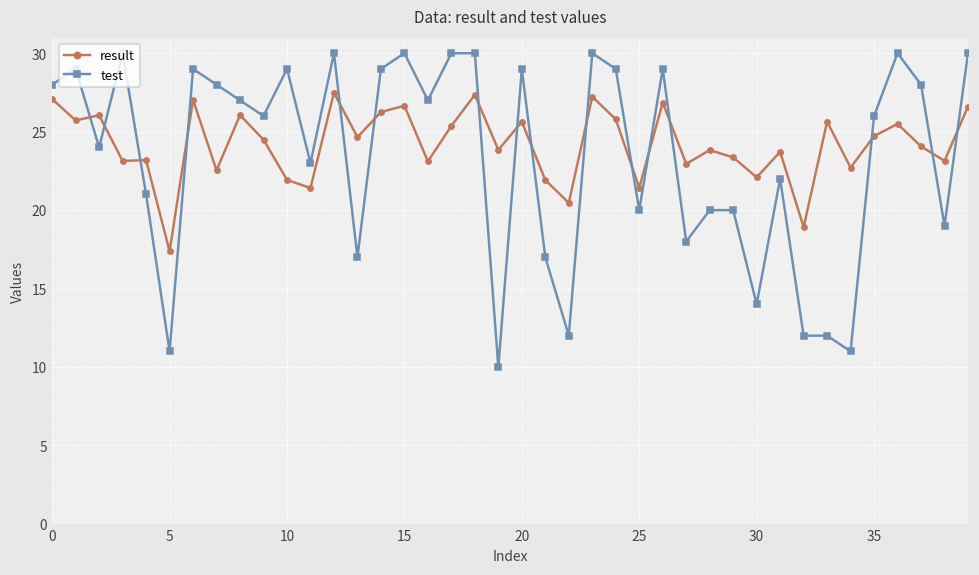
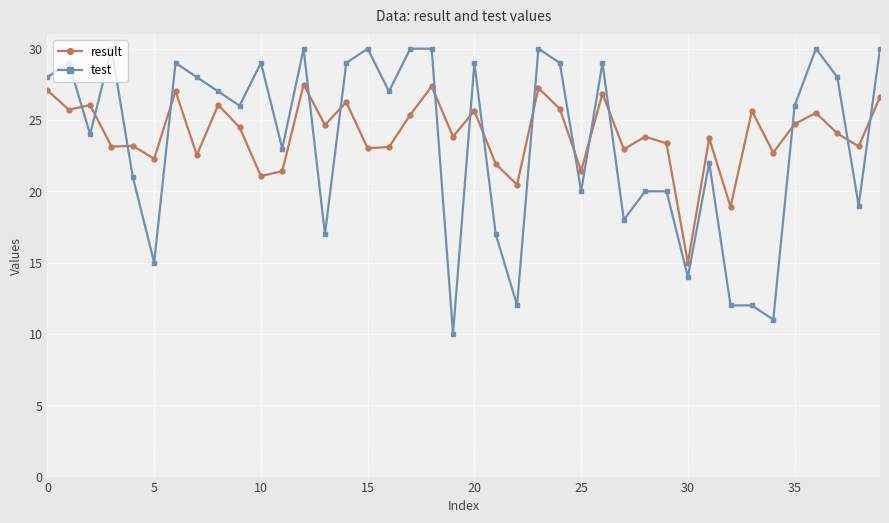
result, 5: 17.4 -> 22.3
test, 5: 11 -> 15
result, 10: 21.9 -> 21.1
result, 15: 26.7 -> 23.0
result, 30: 22.1 -> 15.0
